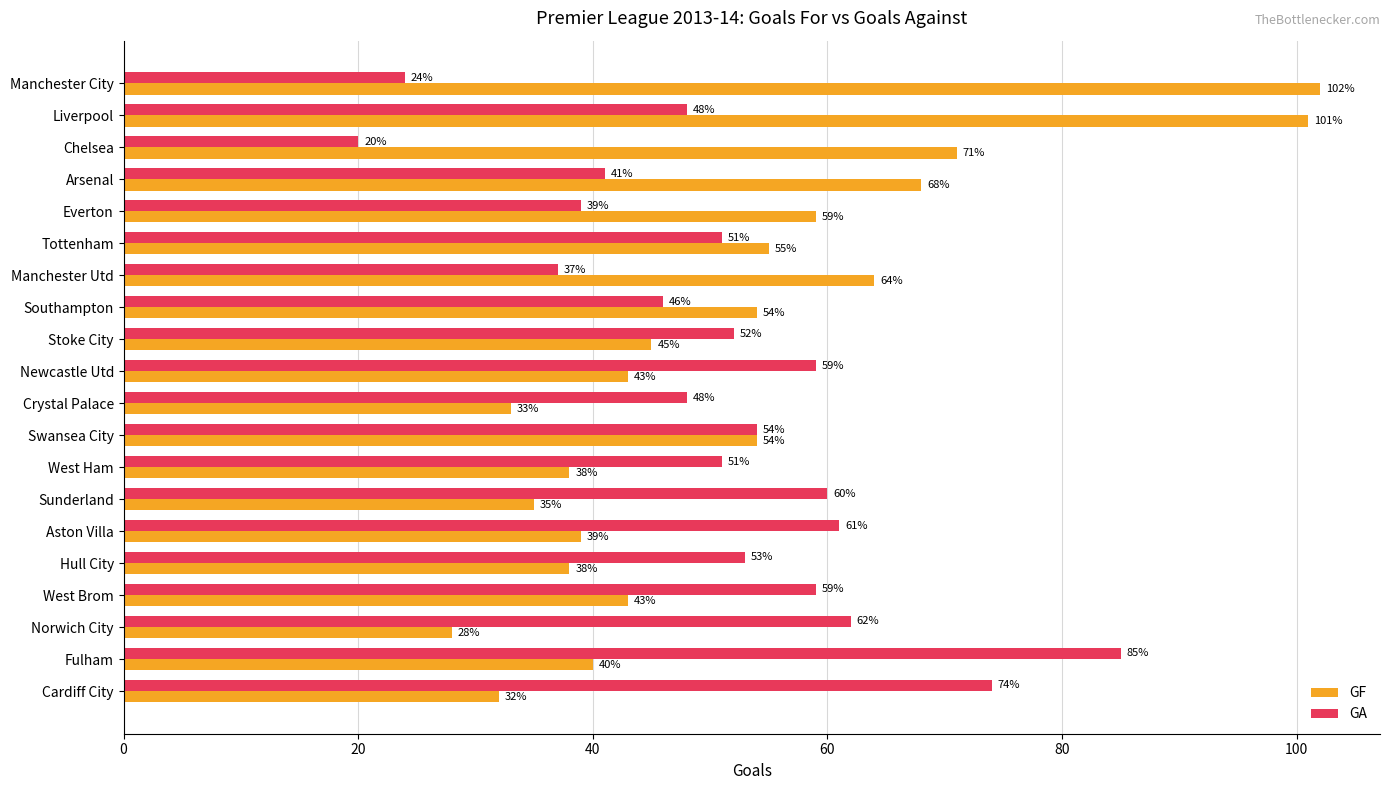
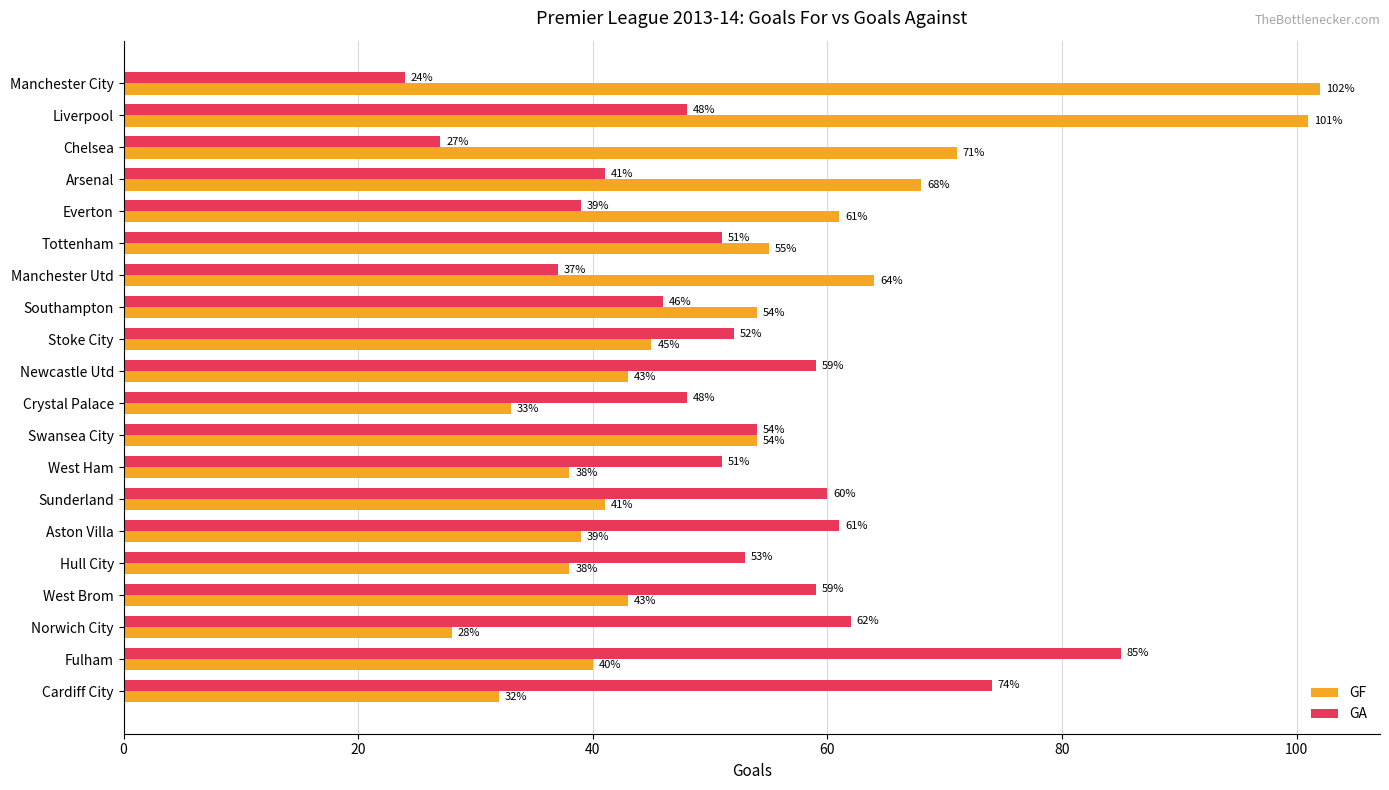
GA, Chelsea: 20% -> 27%
GF, Everton: 59% -> 61%
GF, Sunderland: 35% -> 41%
